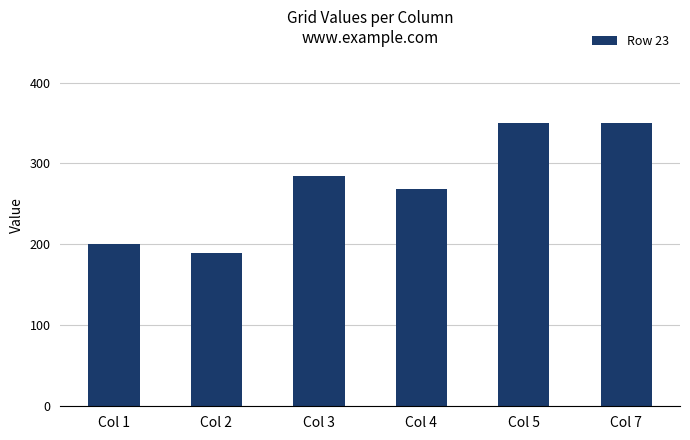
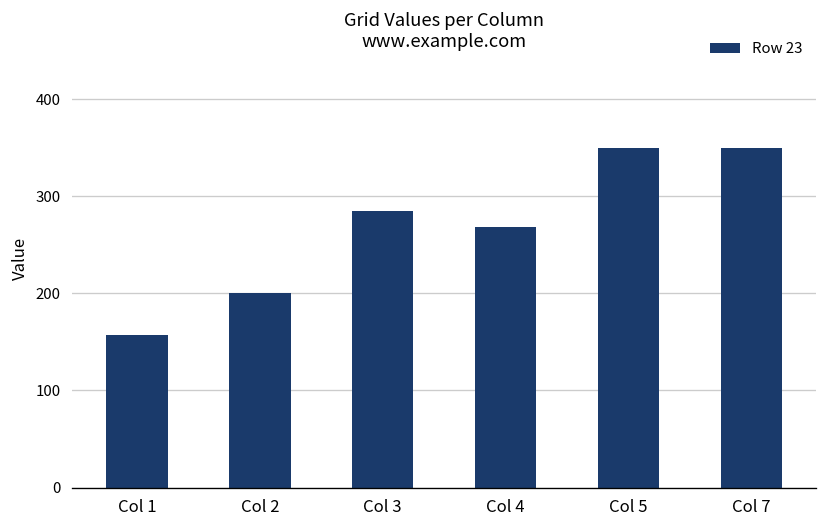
Col 1: 200 -> 160
Col 2: 190 -> 200
